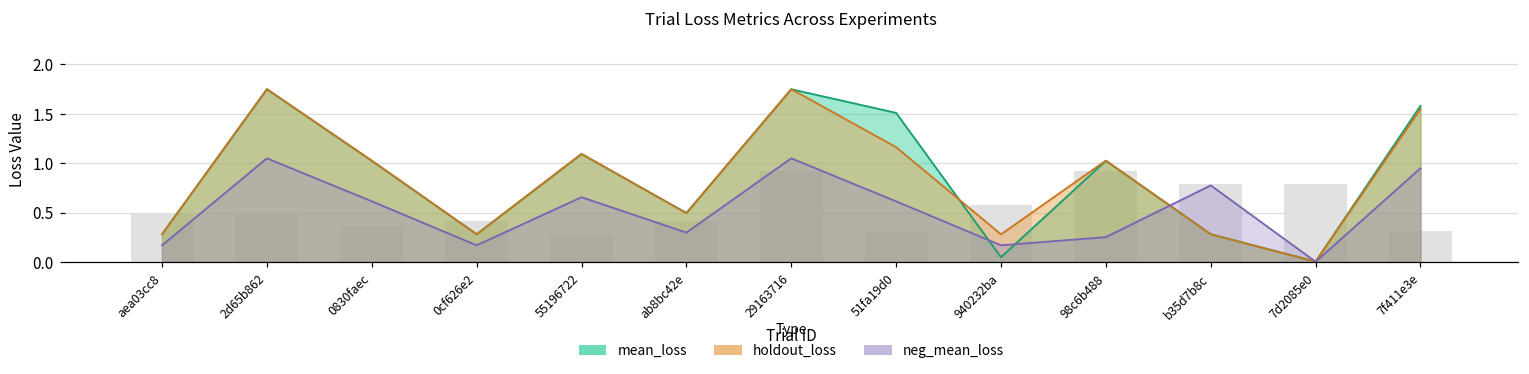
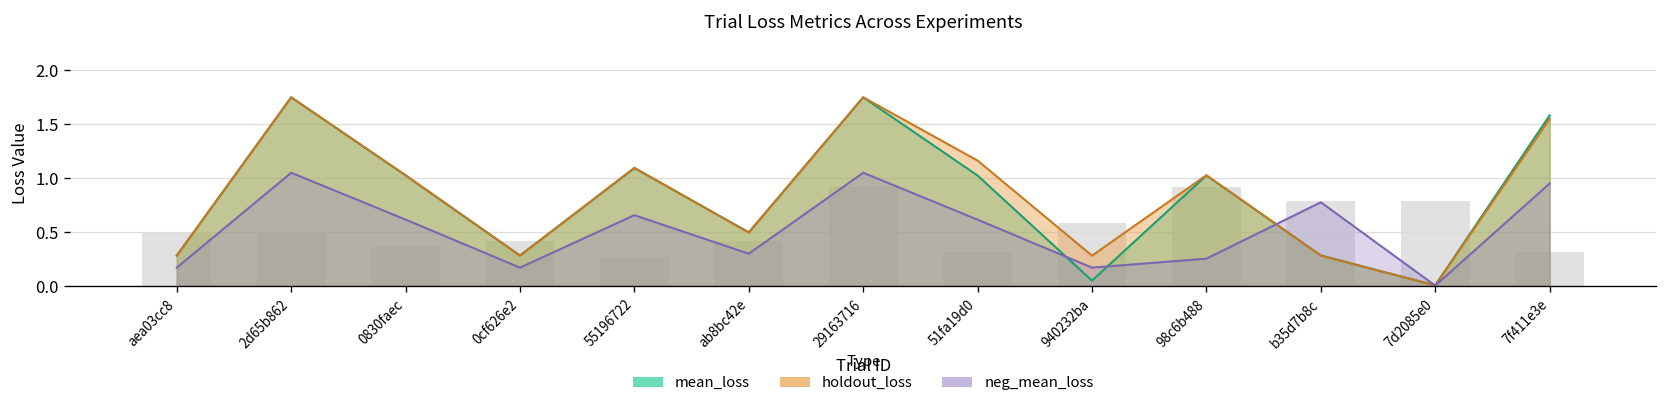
mean_loss, 51fa19d0: 1.5 -> 1.0
